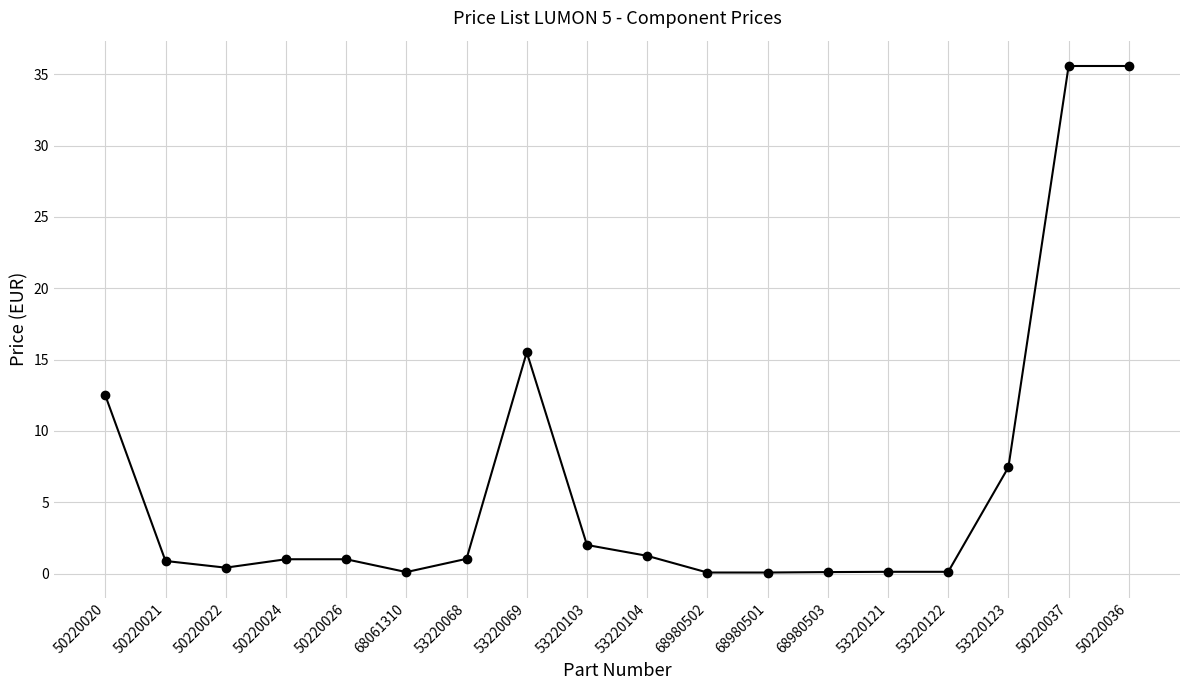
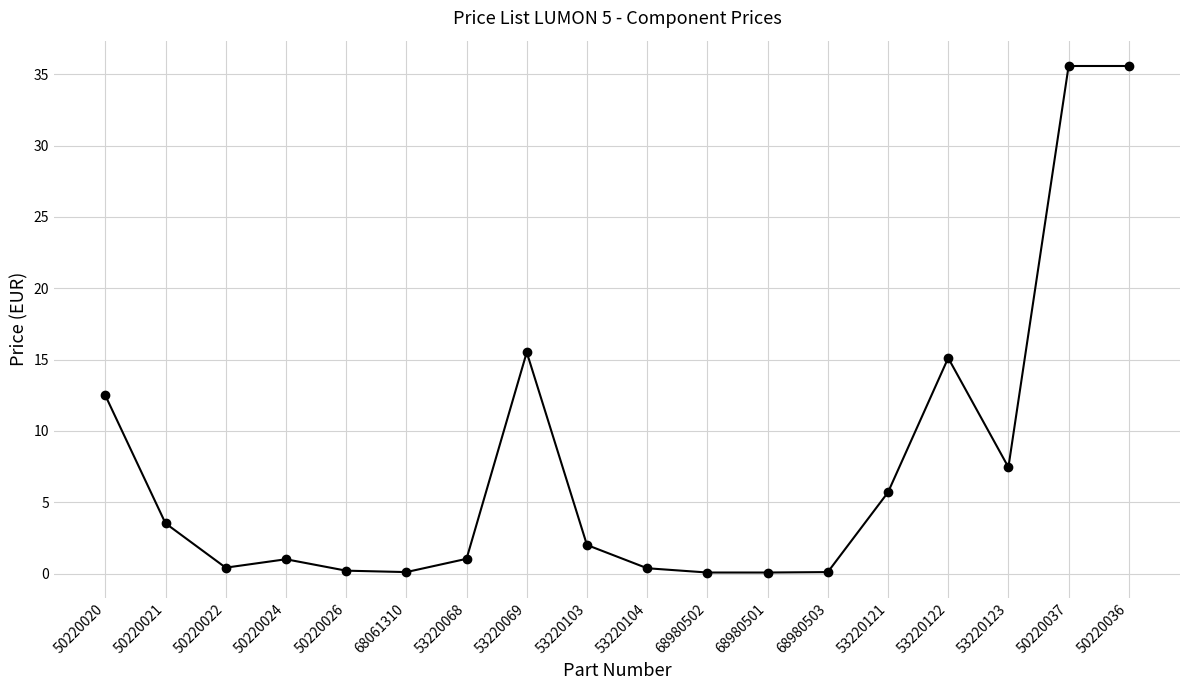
50220021: 0.9 -> 3.5
50220026: 1.0 -> 0.2
53220104: 1.2 -> 0.4
53220121: 0.1 -> 5.7
53220122: 0.1 -> 15.1
